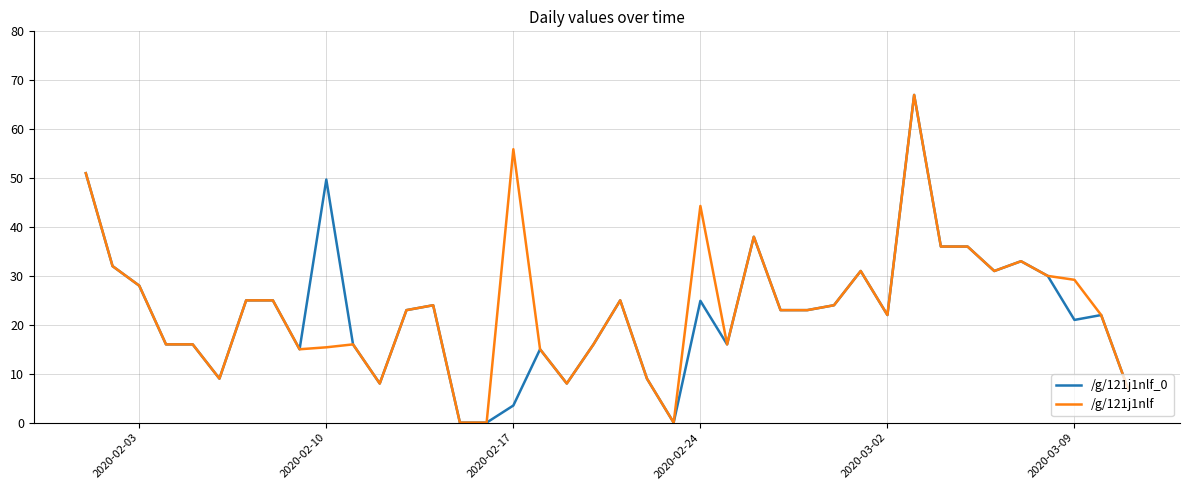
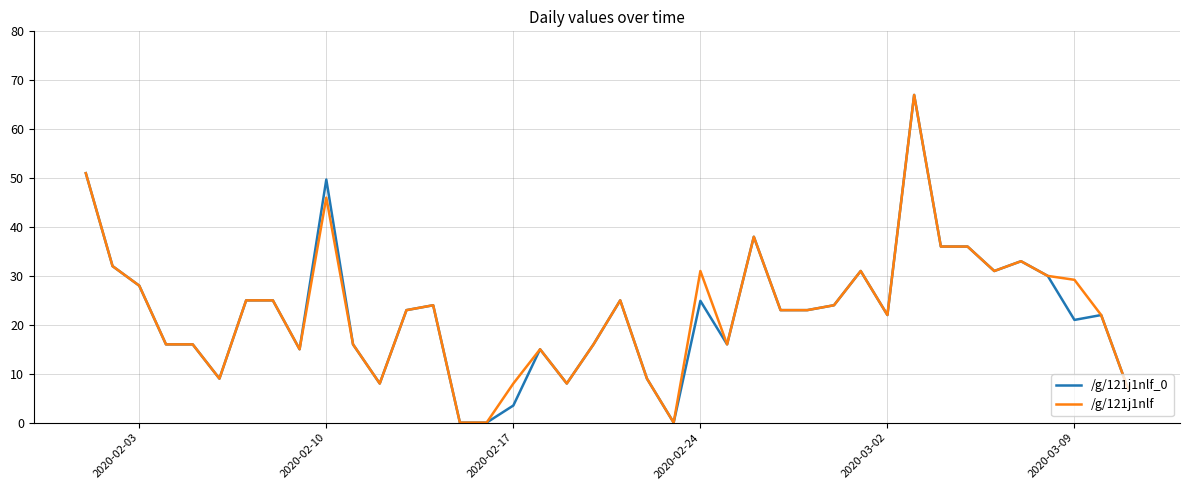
/g/121j1nlf, 2020-02-10: 15 -> 46
/g/121j1nlf, 2020-02-17: 56 -> 8
/g/121j1nlf, 2020-02-24: 44 -> 31
